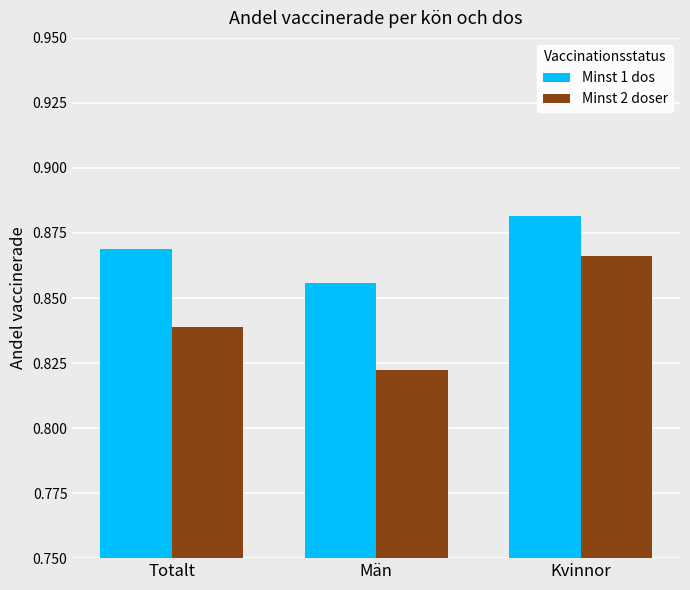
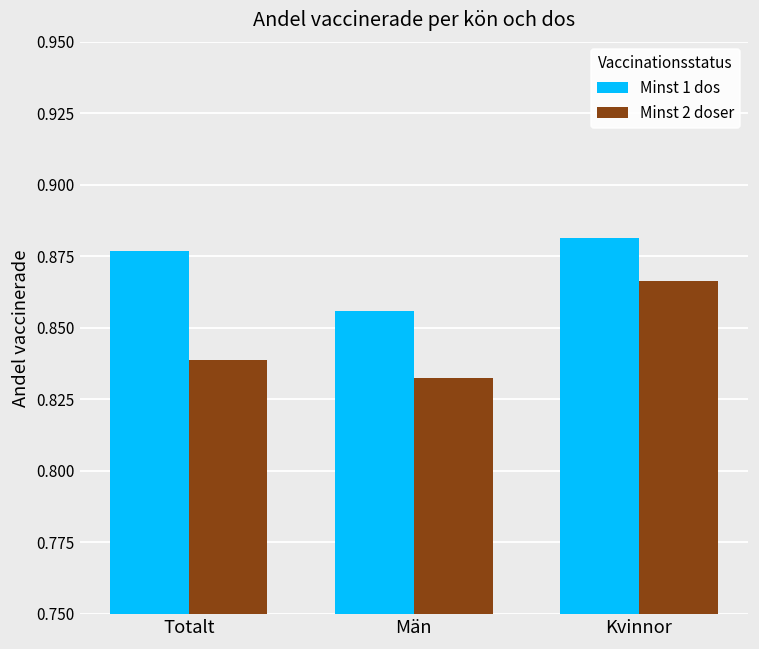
Minst 1 dos, Totalt: 0.869 -> 0.877
Minst 2 doser, Män: 0.822 -> 0.832
